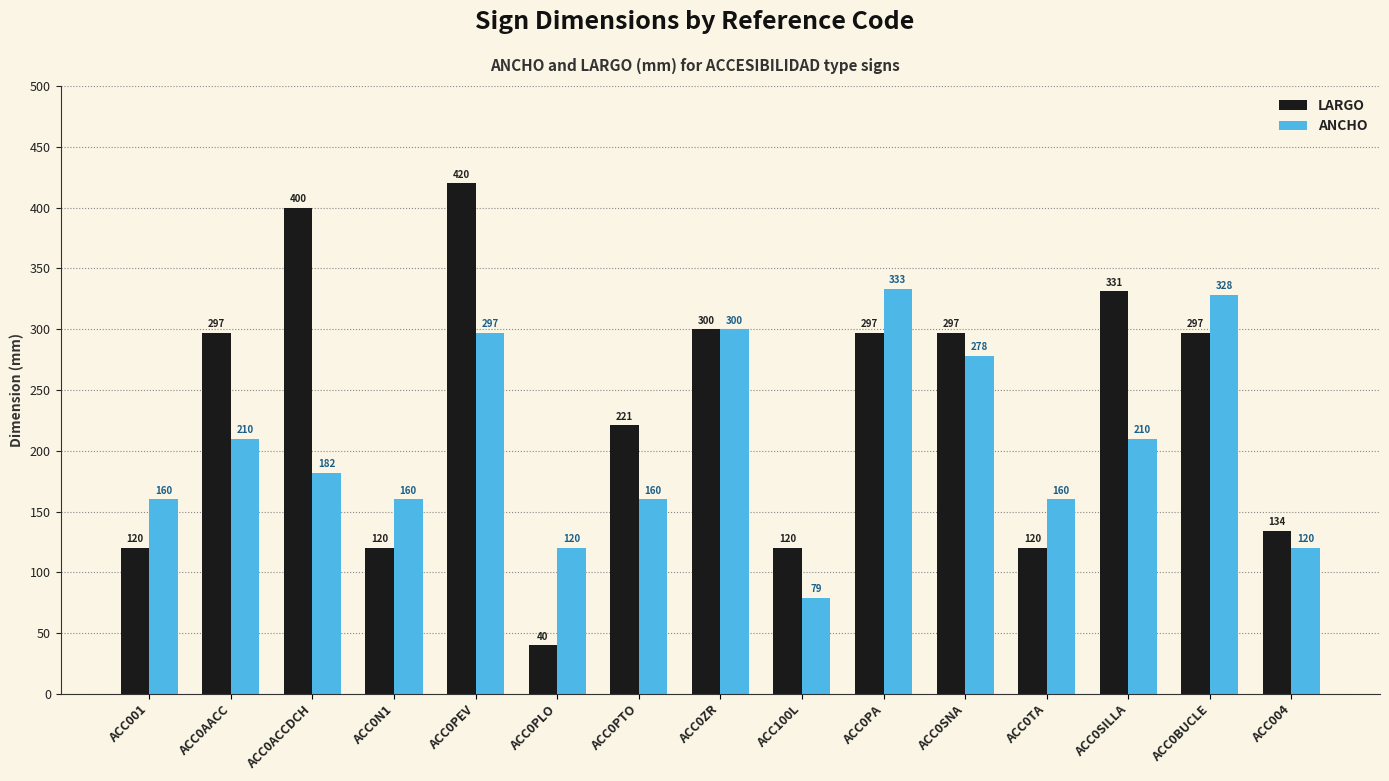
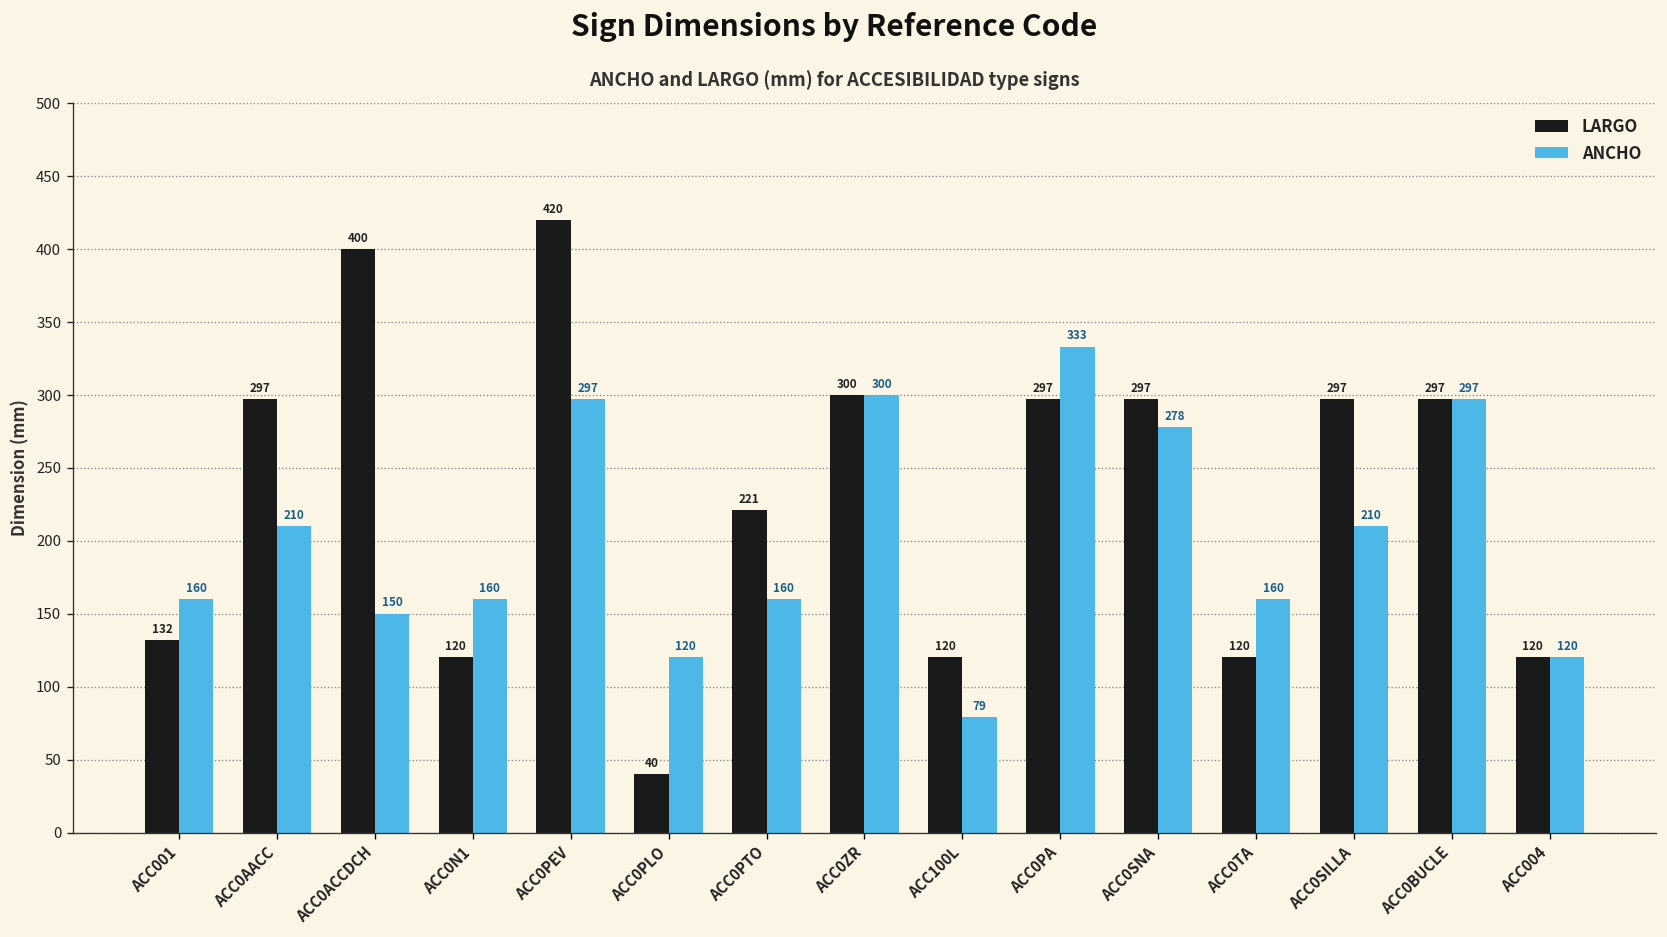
LARGO, ACC001: 120 -> 132
ANCHO, ACC0ACCDCH: 182 -> 150
LARGO, ACC0SILLA: 331 -> 297
ANCHO, ACC0BUCLE: 328 -> 297
LARGO, ACC004: 134 -> 120
